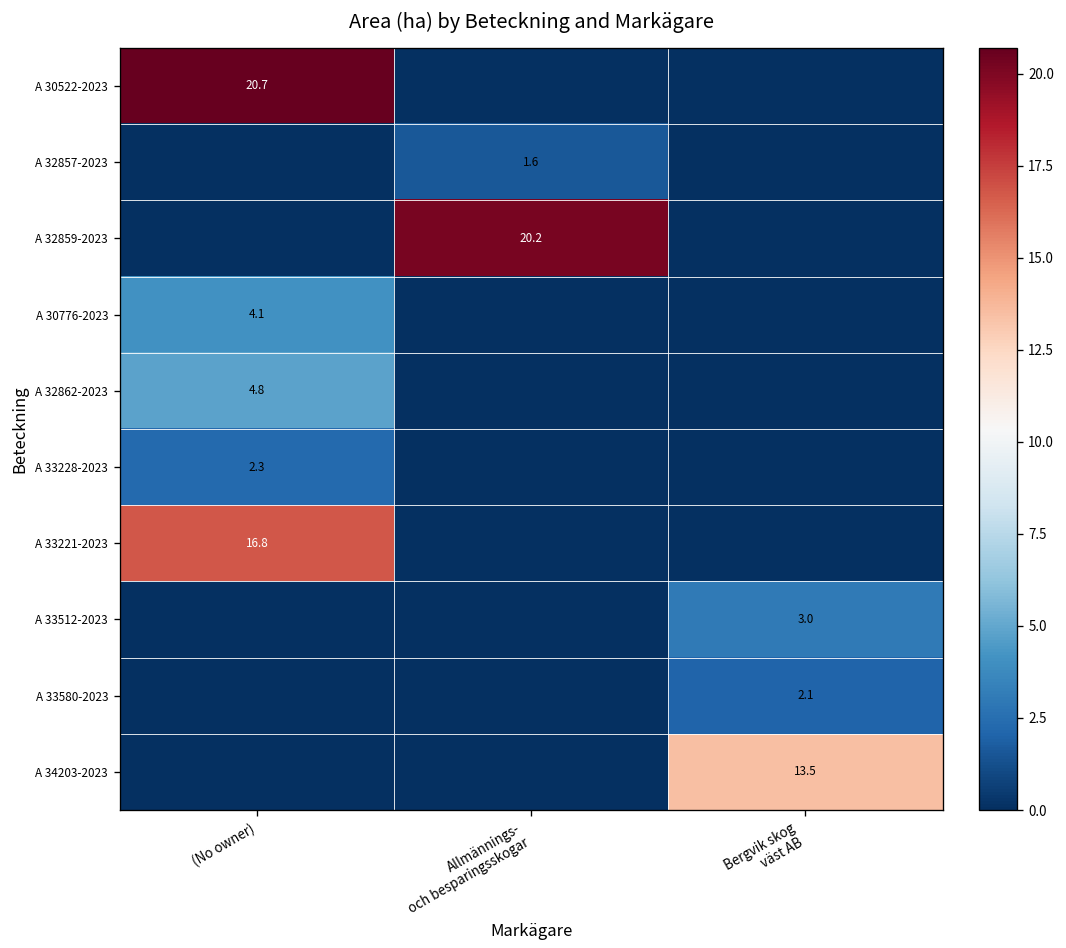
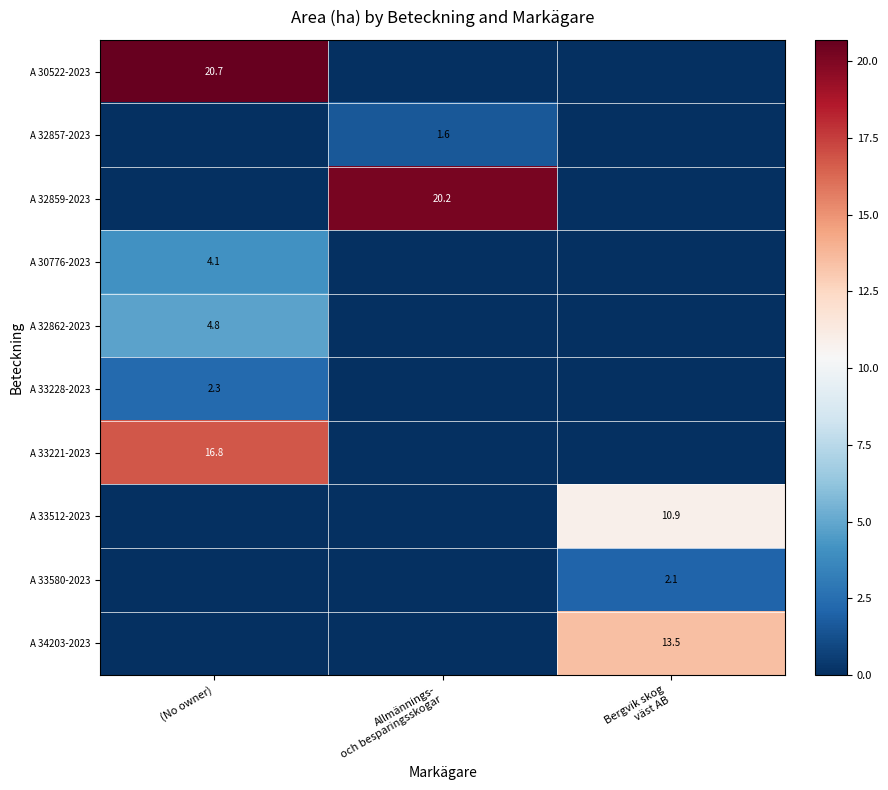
A 33512-2023, Bergvik skog väst AB: 3.0 -> 10.9
